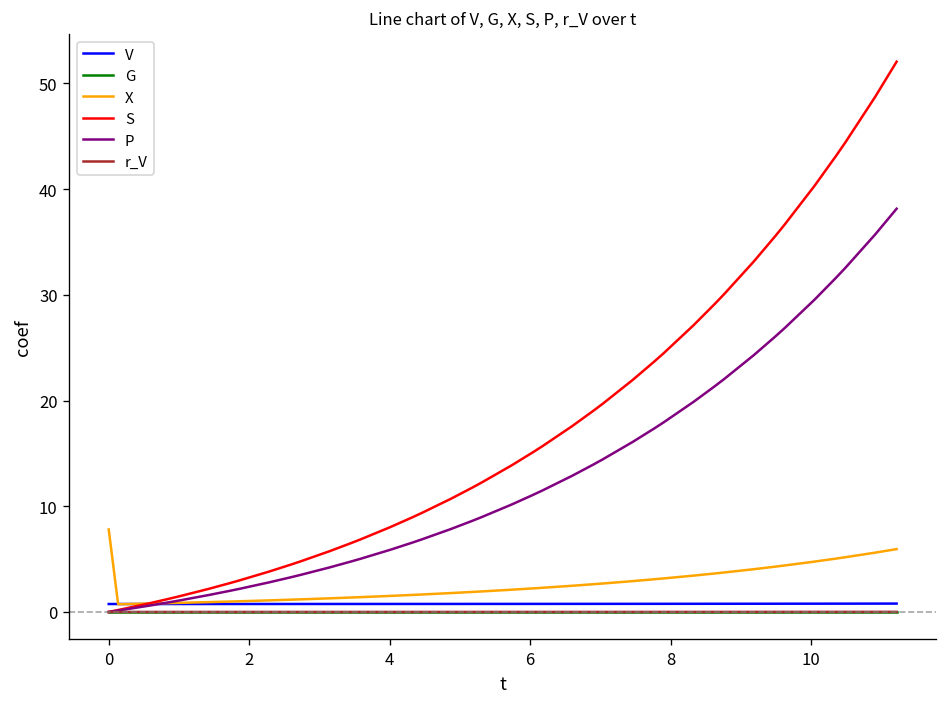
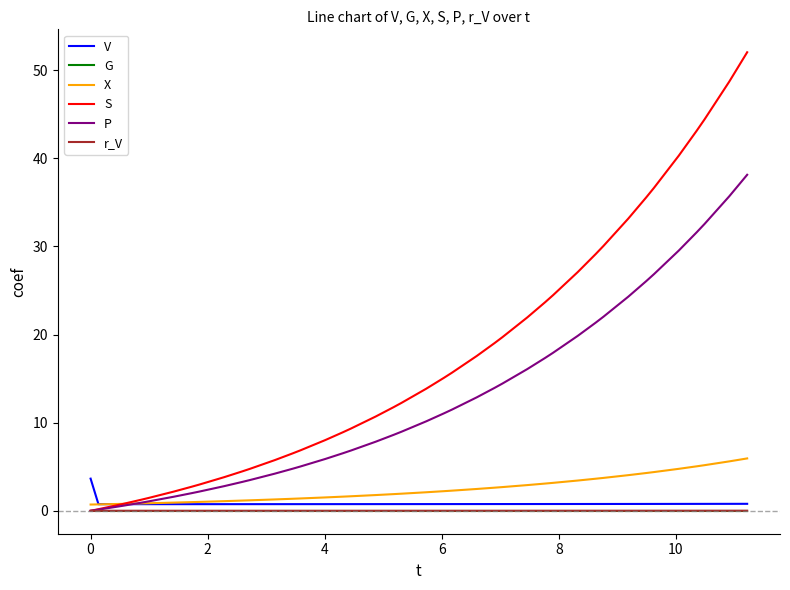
V, 0: 1 -> 4
X, 0: 8 -> 1
